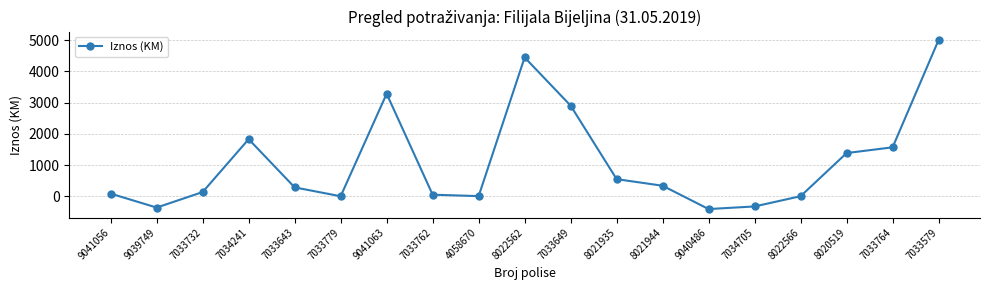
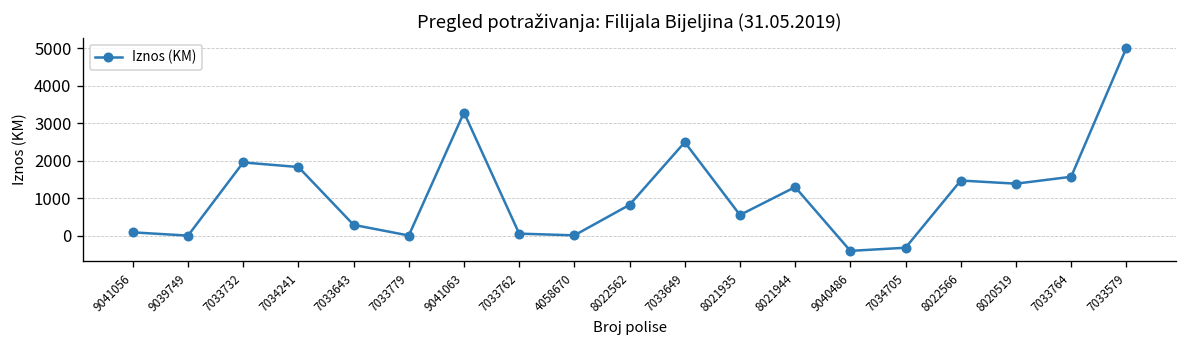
9039749: -400 -> 0
7033732: 100 -> 1900
8022562: 4400 -> 800
7033649: 2900 -> 2500
8021944: 300 -> 1300
8022566: 0 -> 1500
